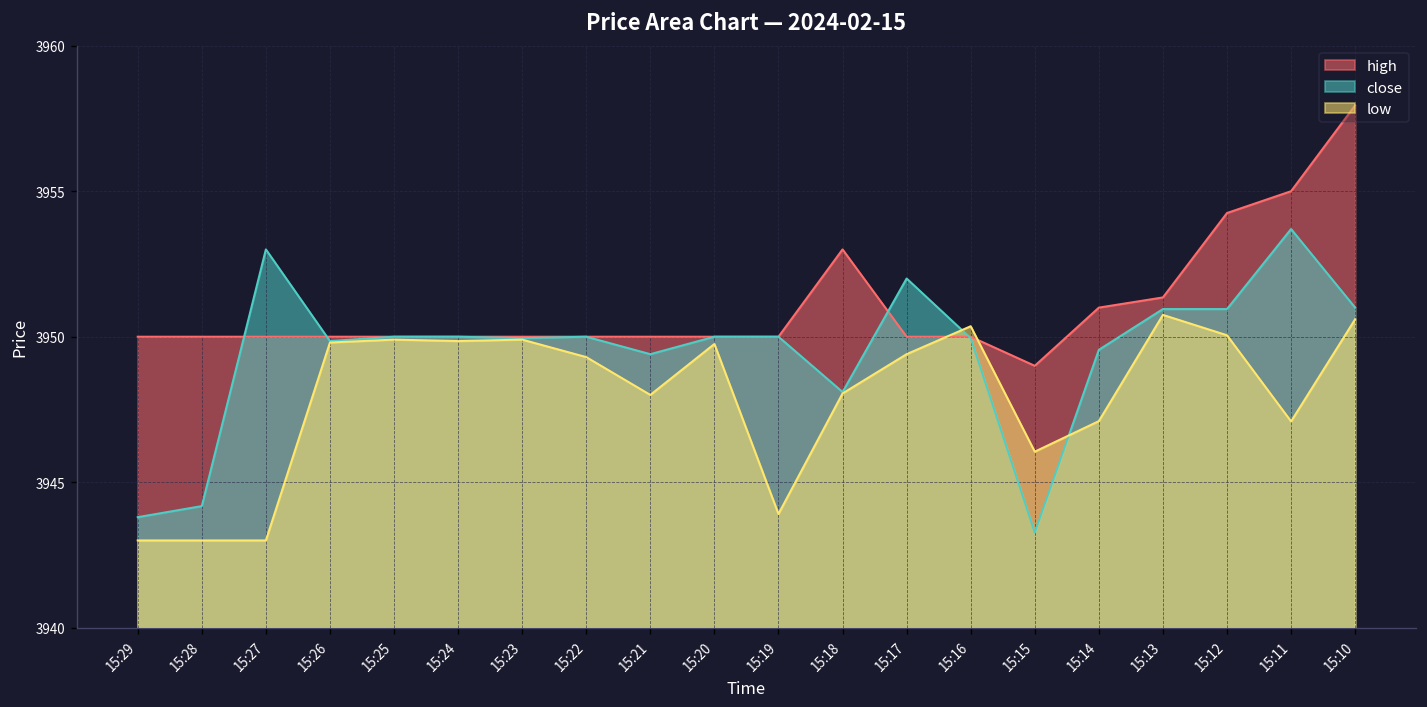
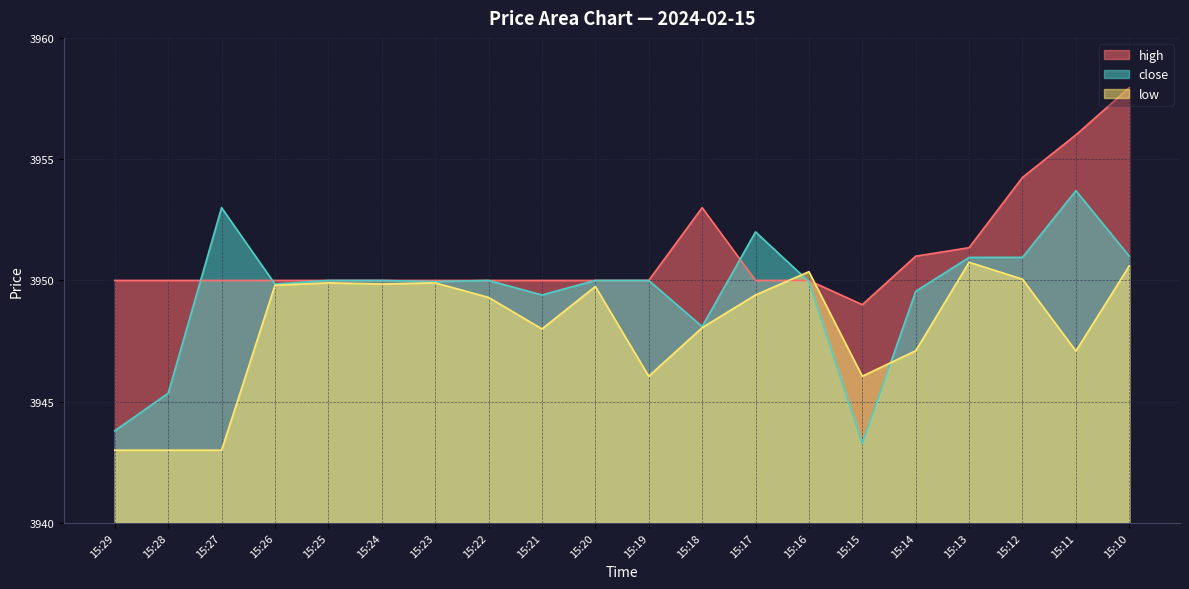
close, 15:28: 3944.2 -> 3945.4
low, 15:19: 3943.9 -> 3946.1
high, 15:11: 3955 -> 3956
